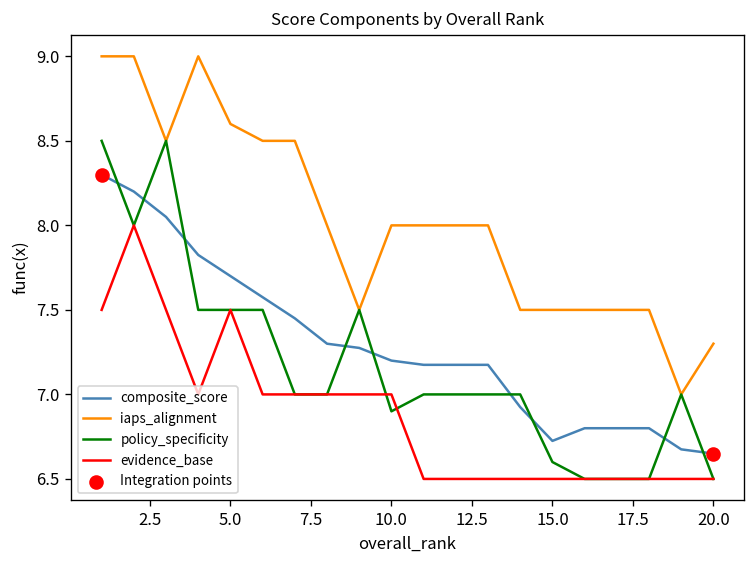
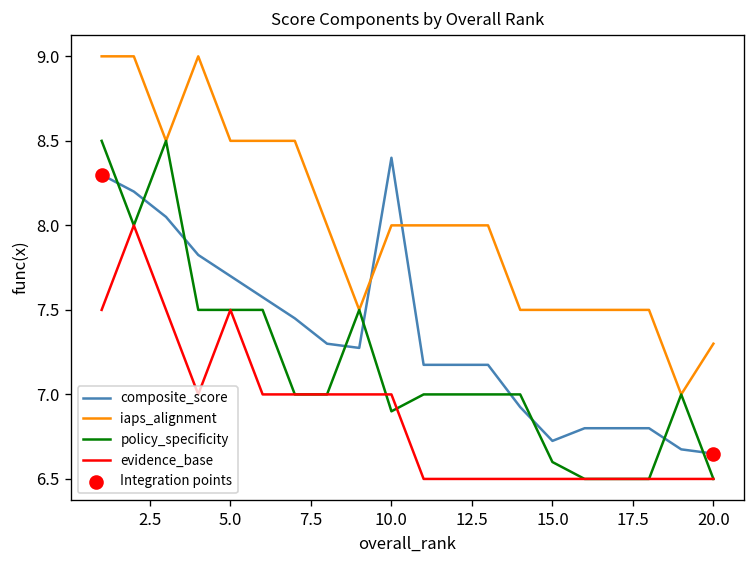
iaps_alignment, 5.0: 8.6 -> 8.5
composite_score, 10.0: 7.2 -> 8.4
